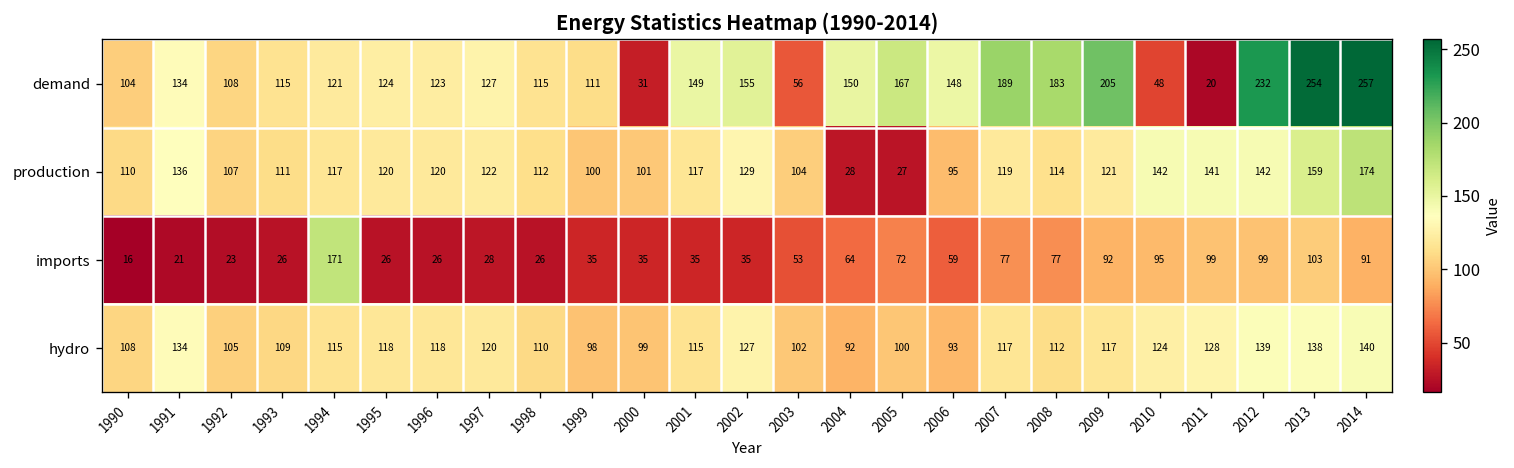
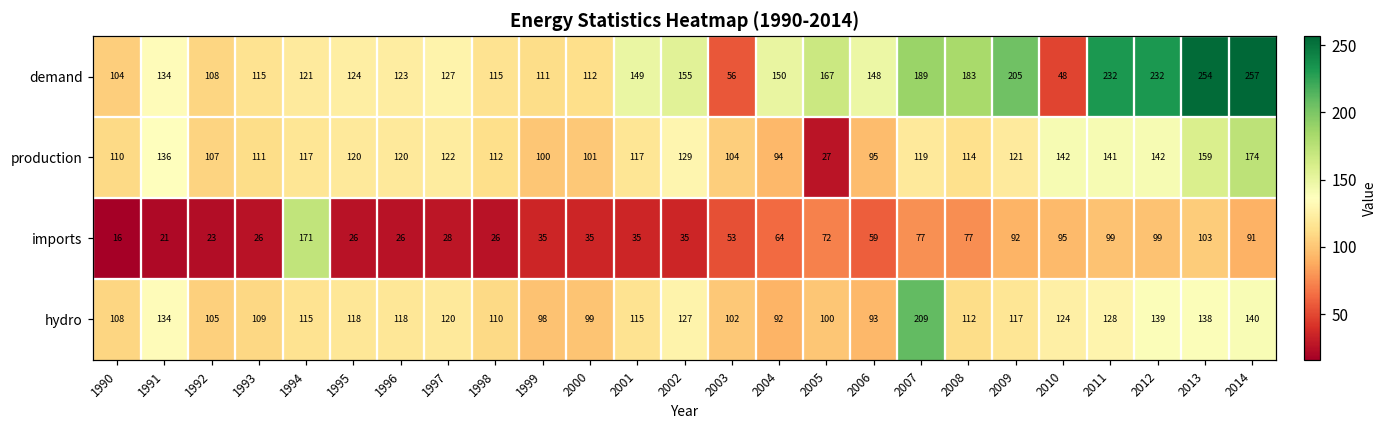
demand, 2000: 31 -> 112
demand, 2011: 20 -> 232
production, 2004: 28 -> 94
hydro, 2007: 117 -> 209
